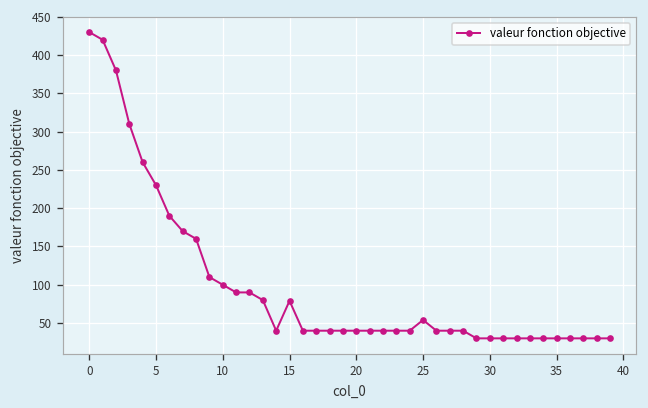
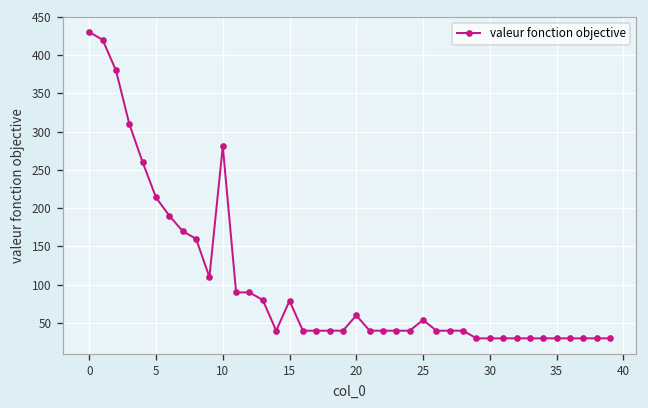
5: 230 -> 210
10: 100 -> 280
20: 40 -> 60
